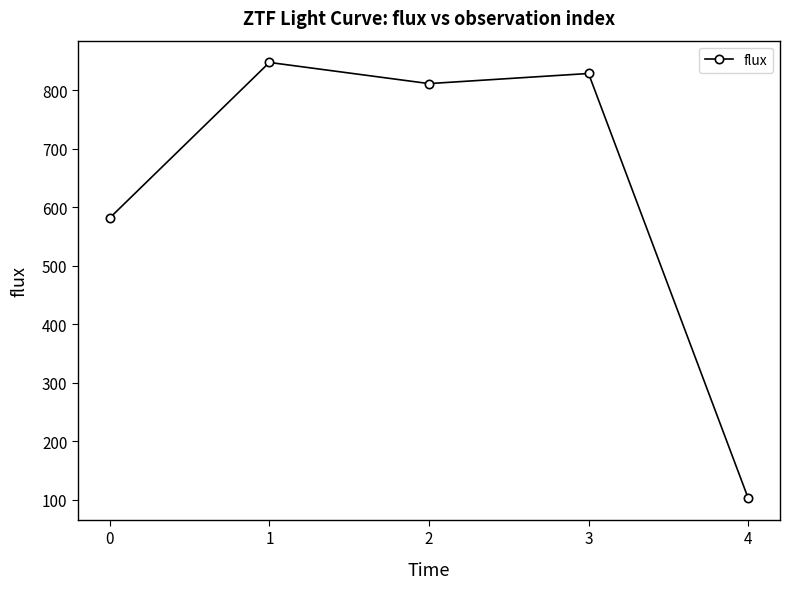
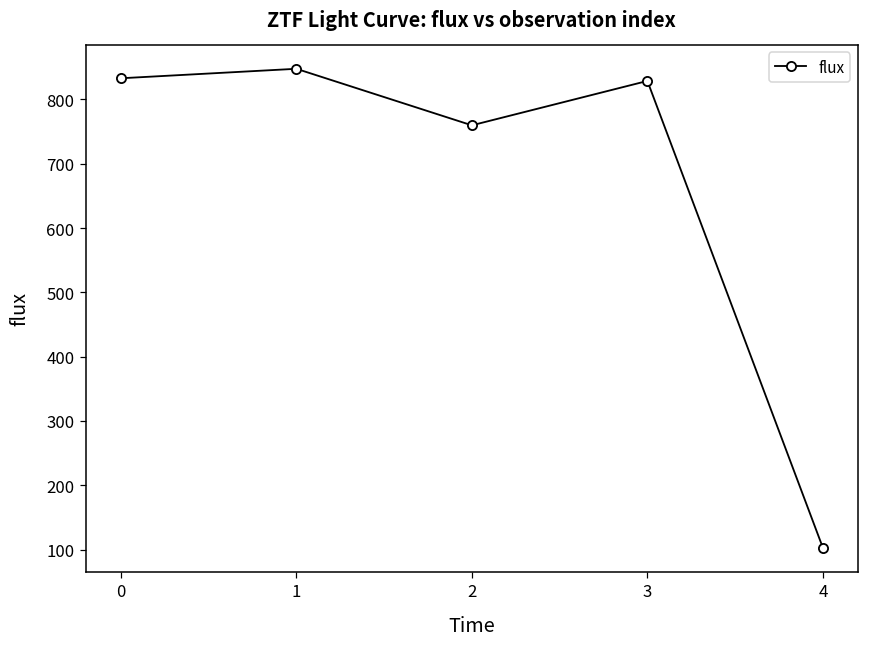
0: 580 -> 830
2: 810 -> 760
